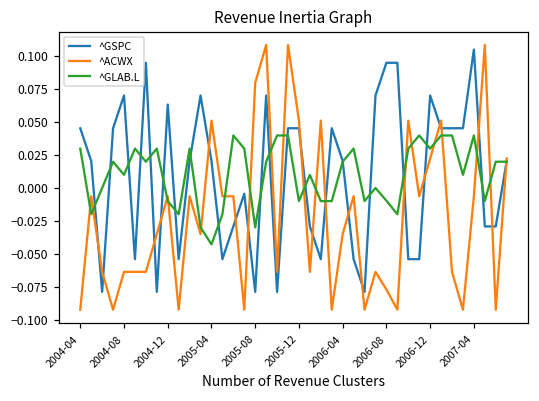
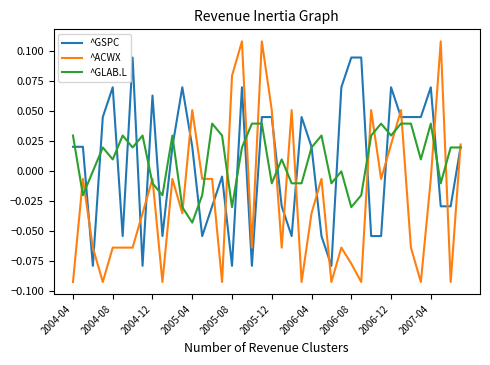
^GSPC, 2004-04: 0.045 -> 0.020
^GLAB.L, 2006-08: -0.010 -> -0.030
^GSPC, 2007-04: 0.105 -> 0.070
